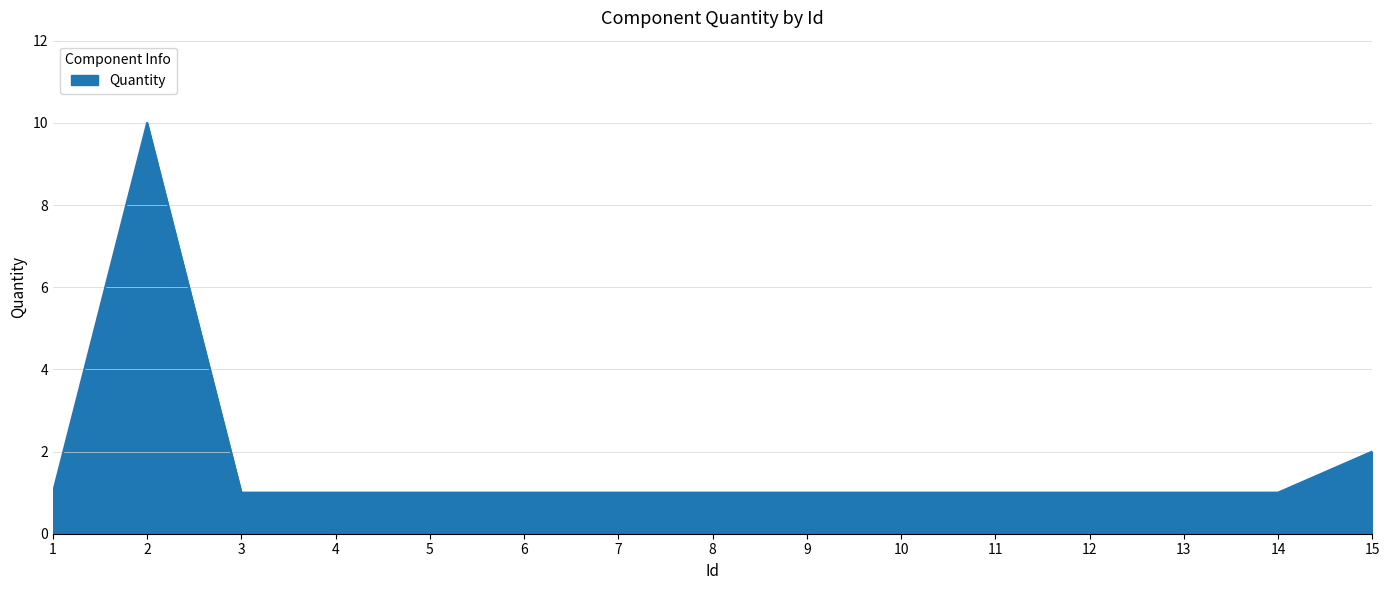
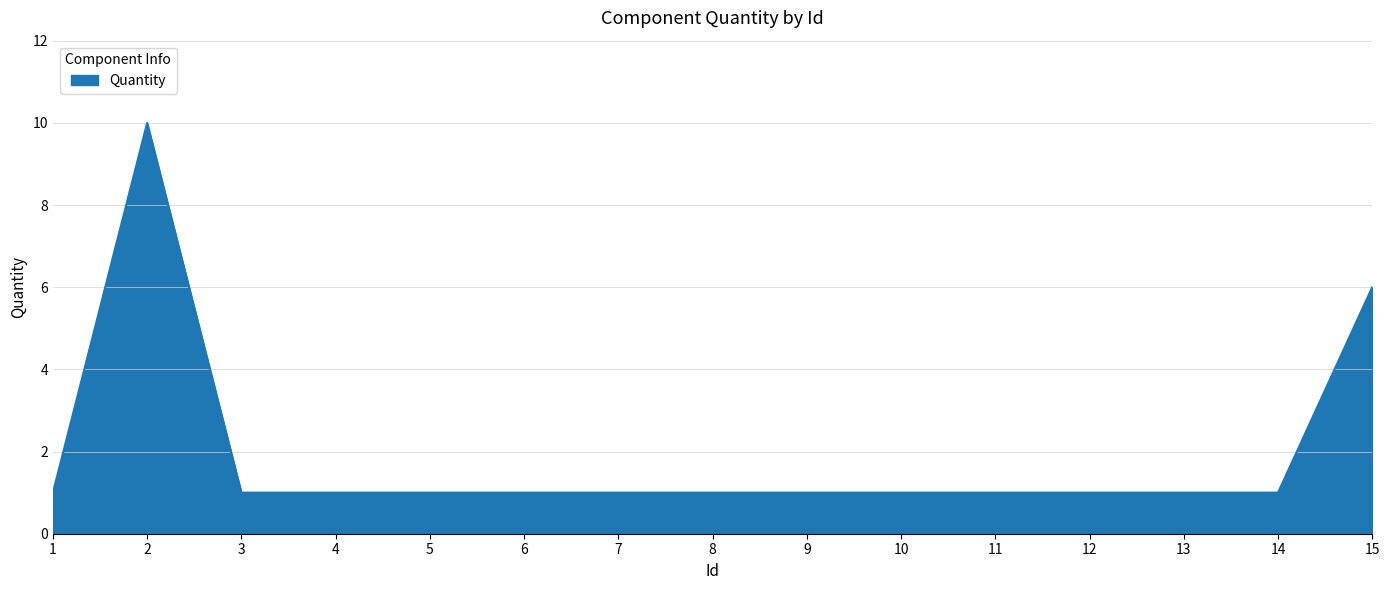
15: 2 -> 6
